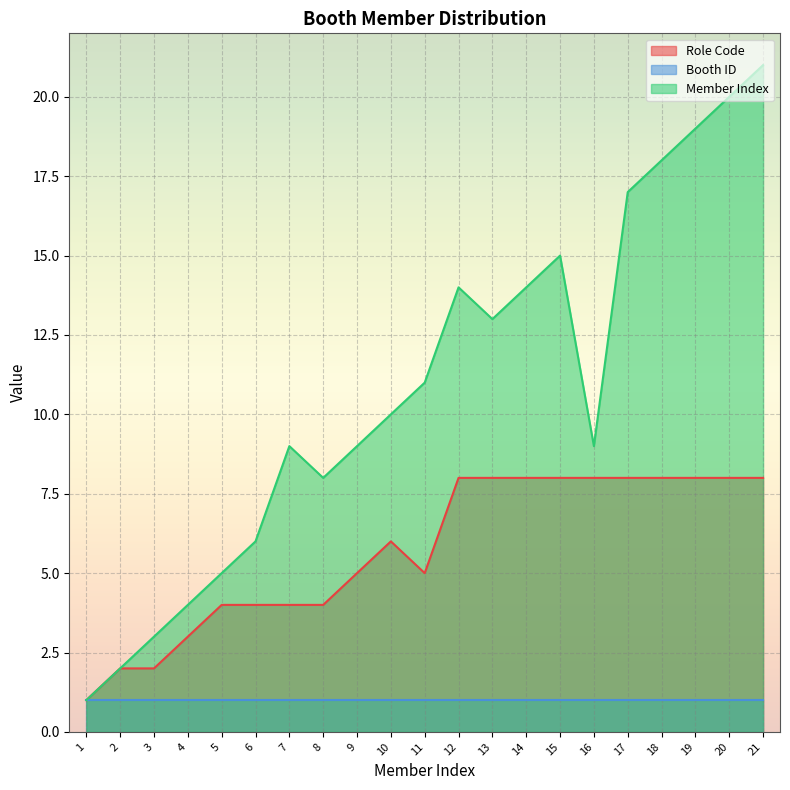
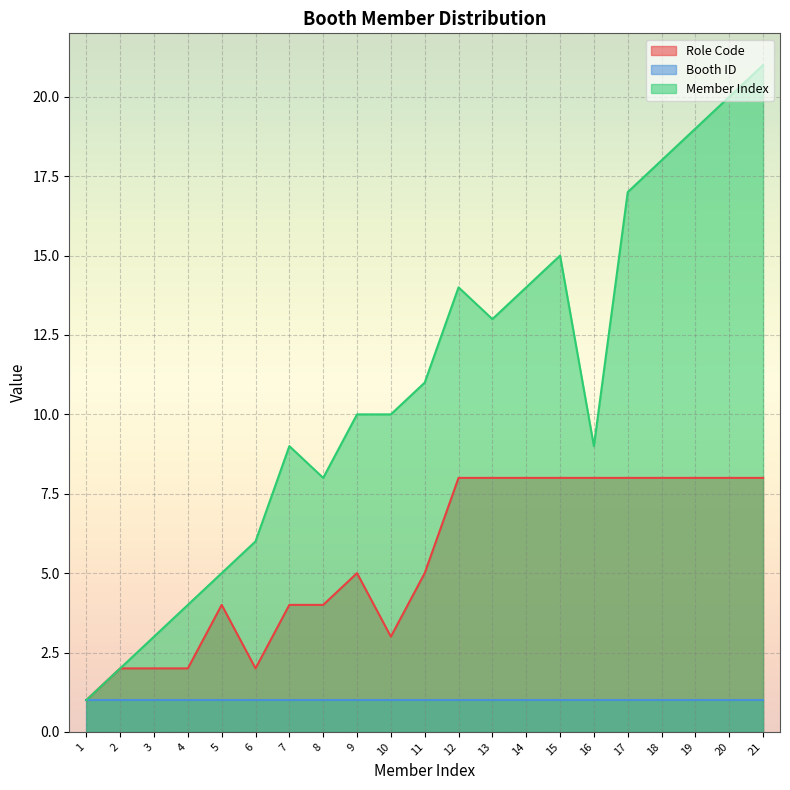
Role Code, 4: 3 -> 2
Role Code, 6: 4 -> 2
Member Index, 9: 9 -> 10
Role Code, 10: 6 -> 3
